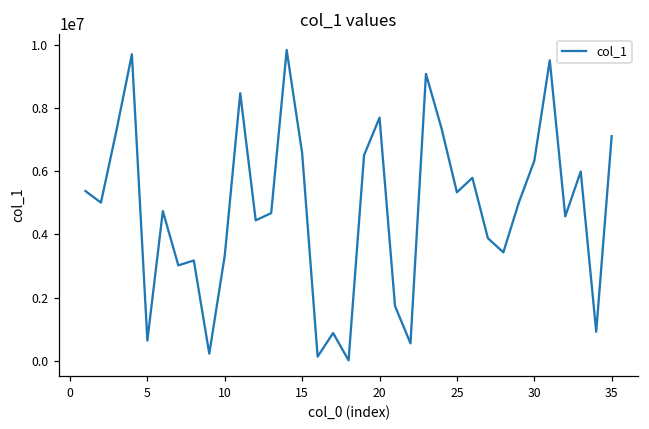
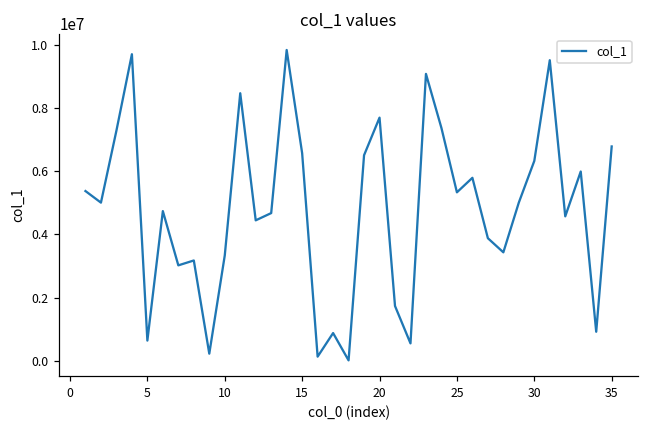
35: 7100000 -> 6800000
